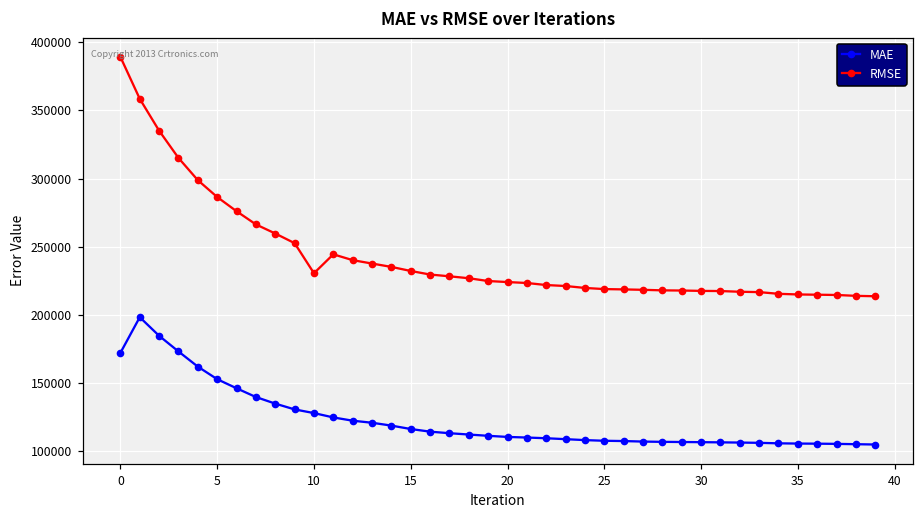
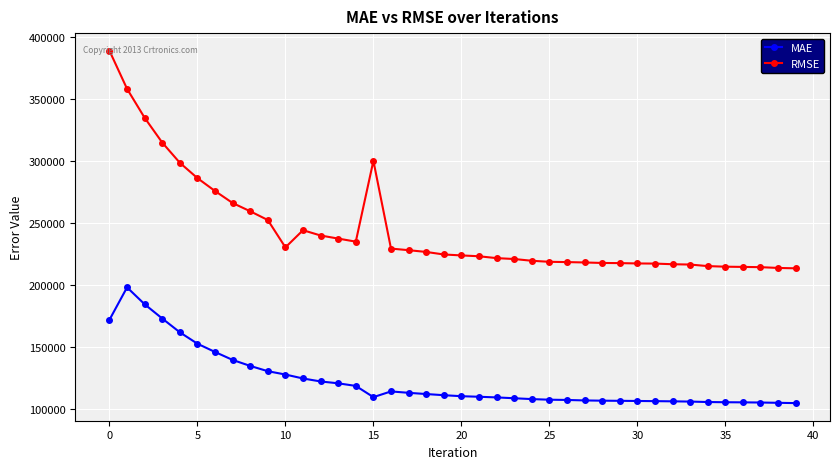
MAE, 15: 116000 -> 110000
RMSE, 15: 232000 -> 300000
